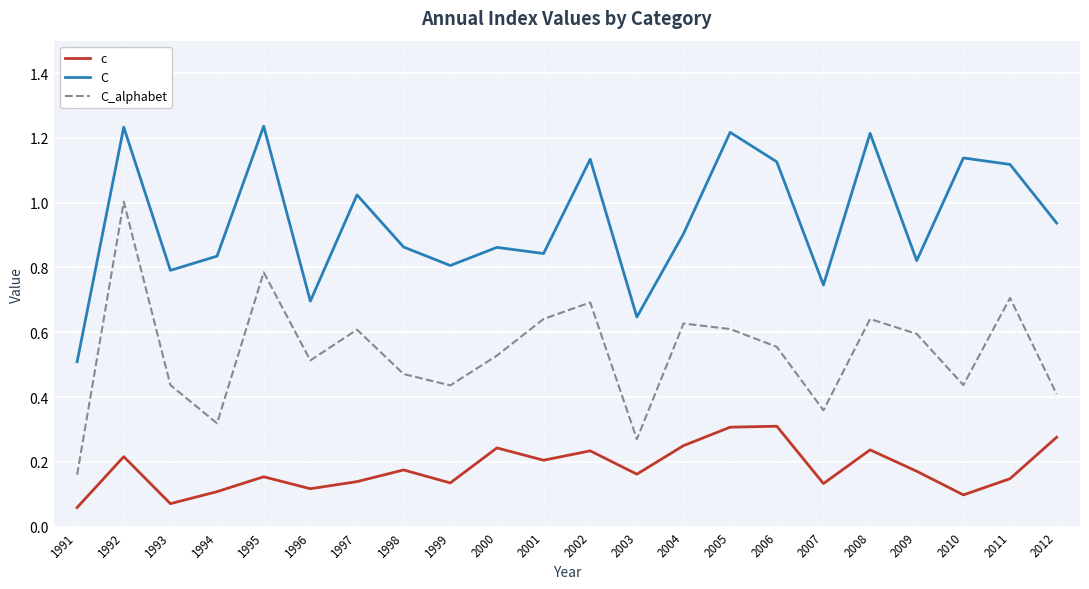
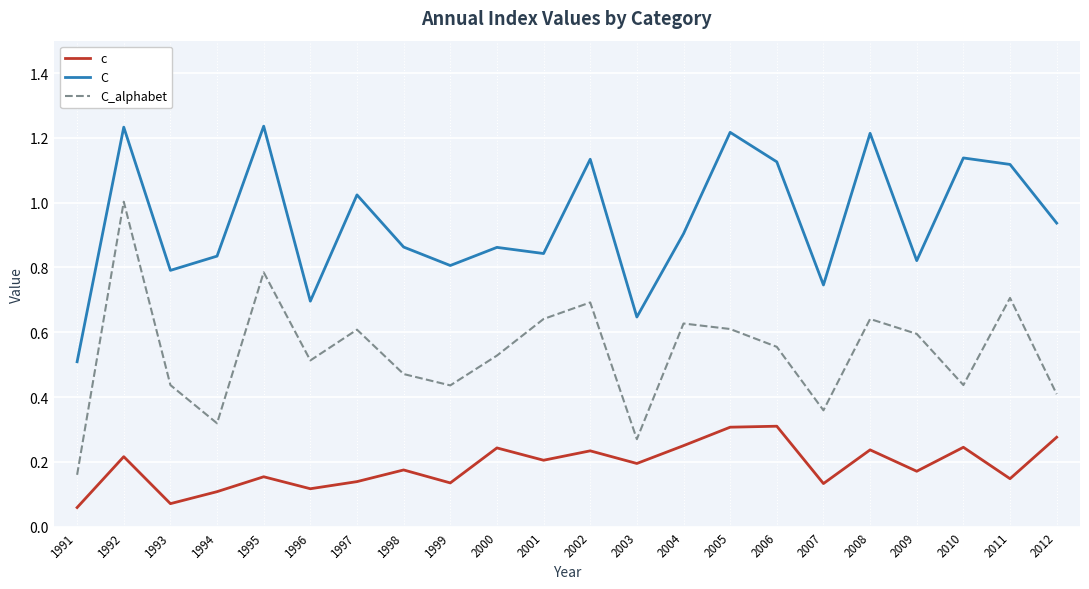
c, 2003: 0.16 -> 0.20
c, 2010: 0.10 -> 0.25
